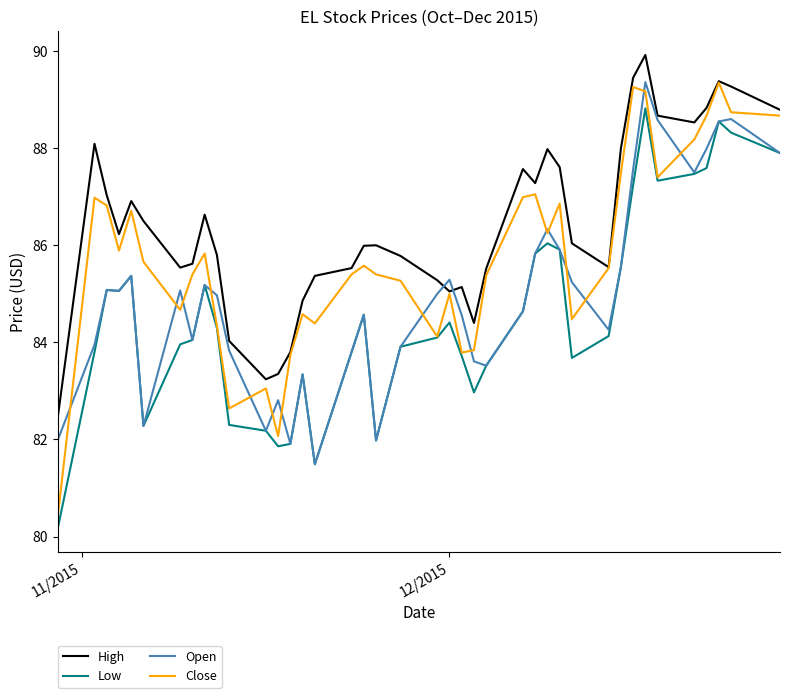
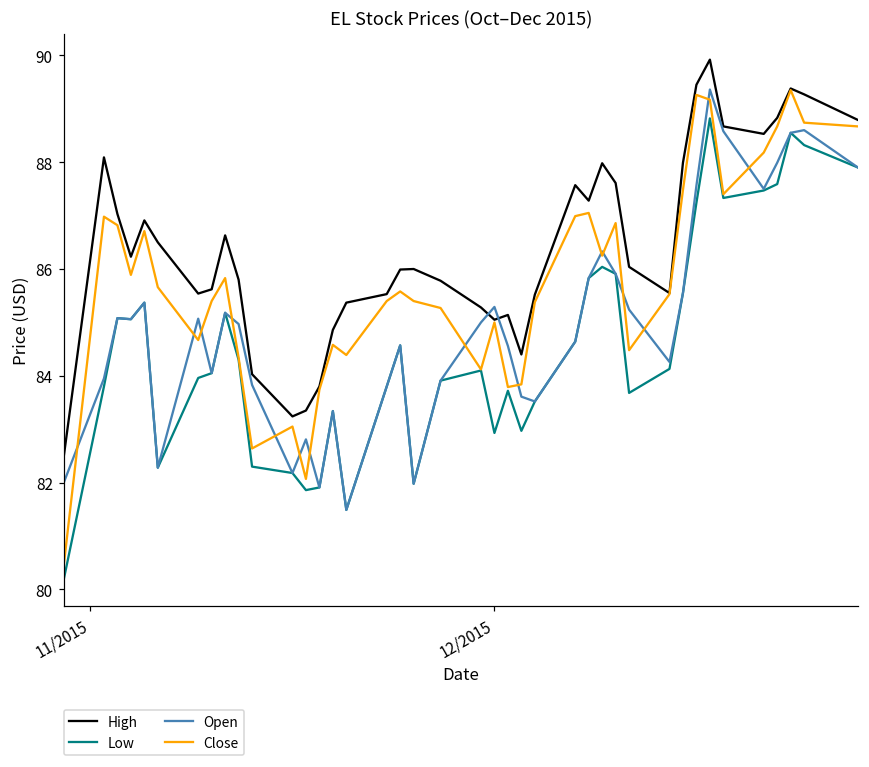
Low, 12/2015: 84.4 -> 82.9
